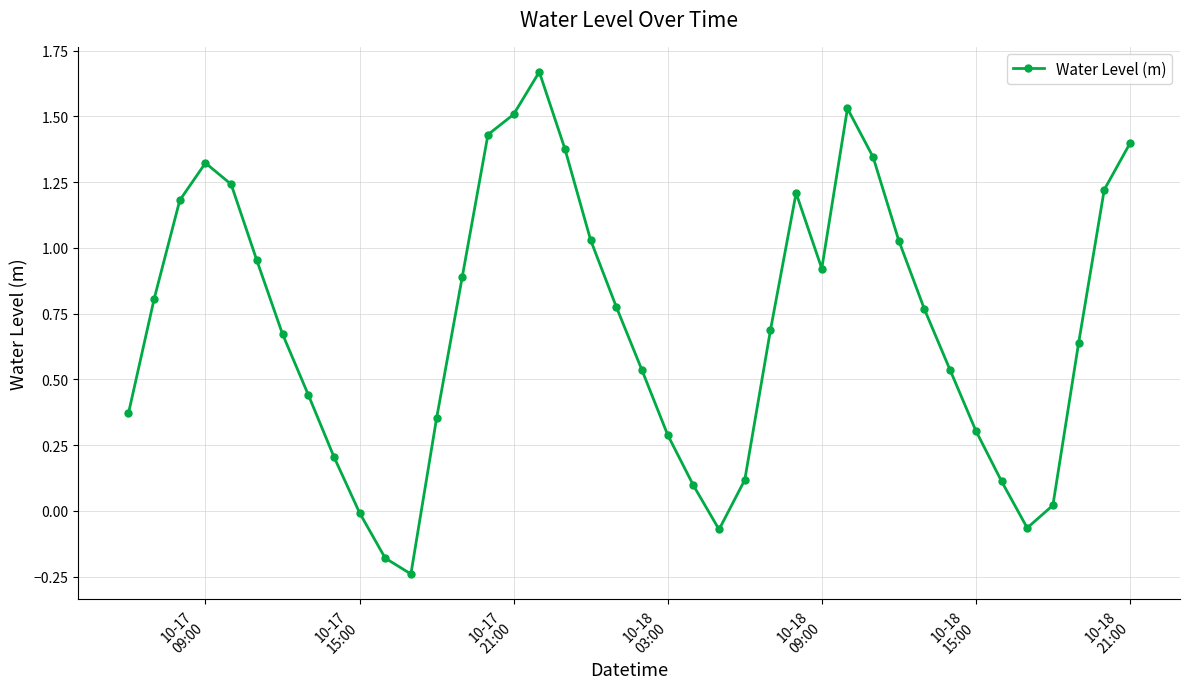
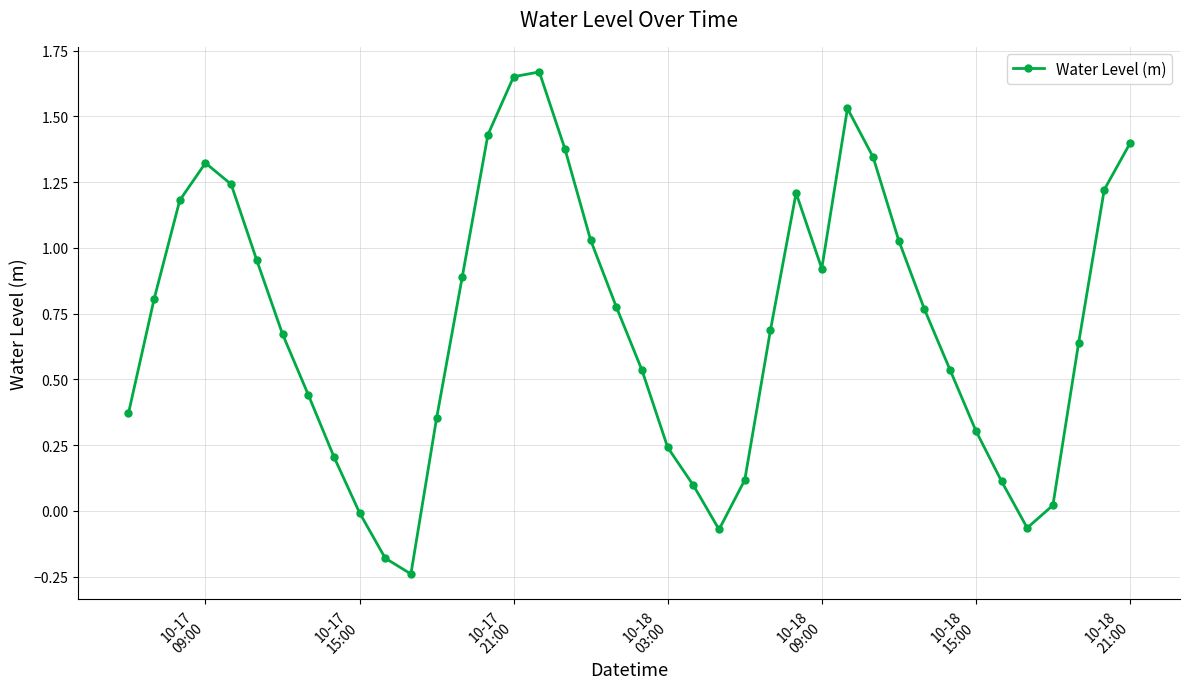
10-17 21:00: 1.51 -> 1.65
10-18 03:00: 0.29 -> 0.24
